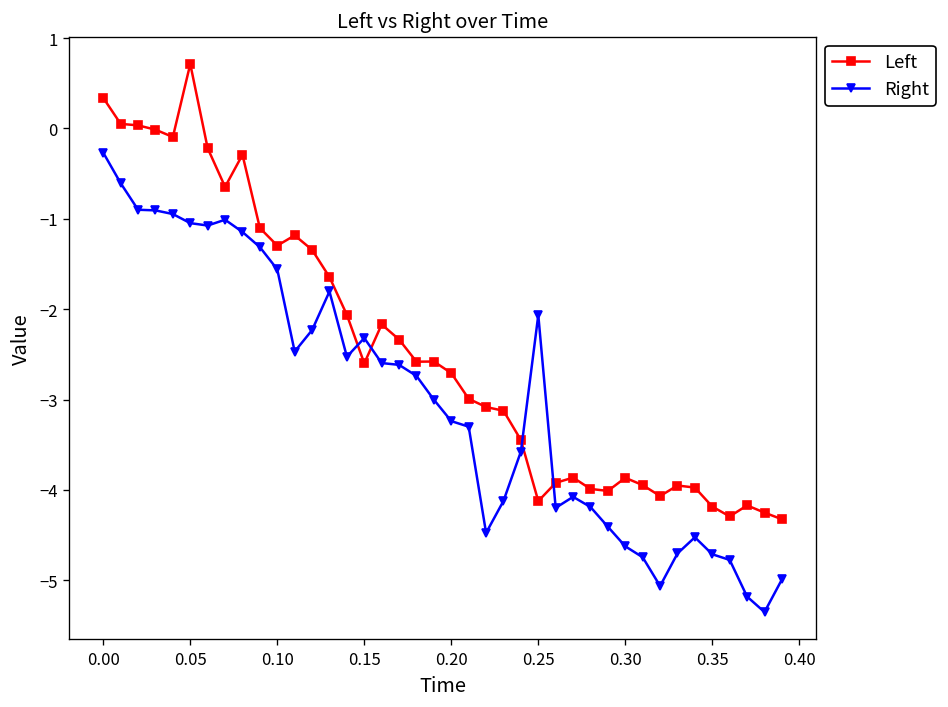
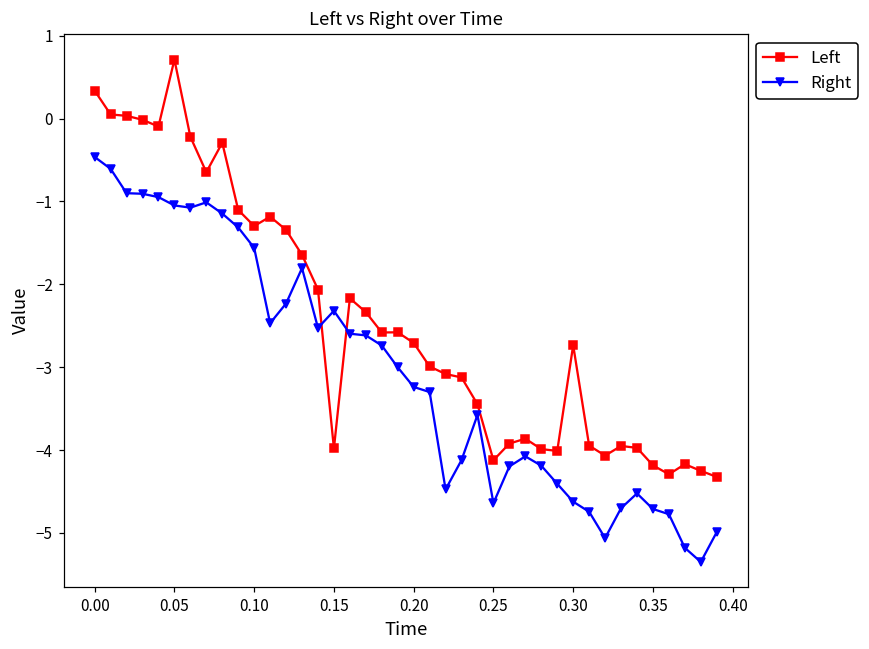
Right, 0.00: -0.3 -> -0.5
Left, 0.15: -2.6 -> -4.0
Right, 0.25: -2.1 -> -4.6
Left, 0.30: -3.9 -> -2.7
